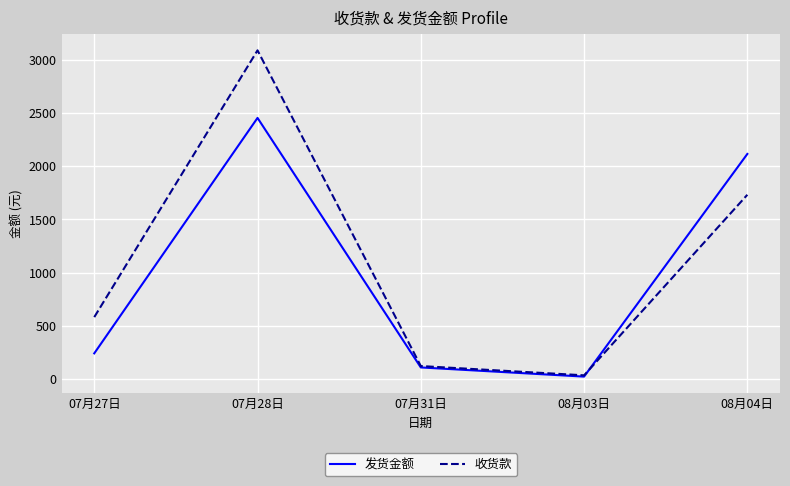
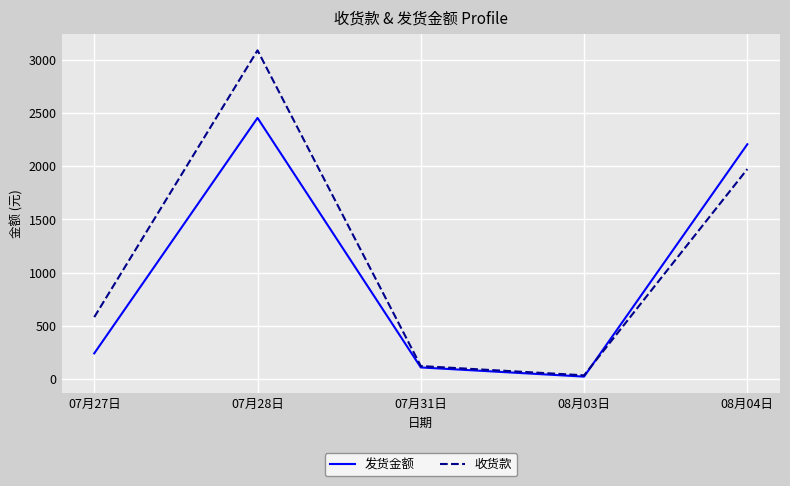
发货金额, 08月04日: 2120 -> 2210
收货款, 08月04日: 1730 -> 1970
